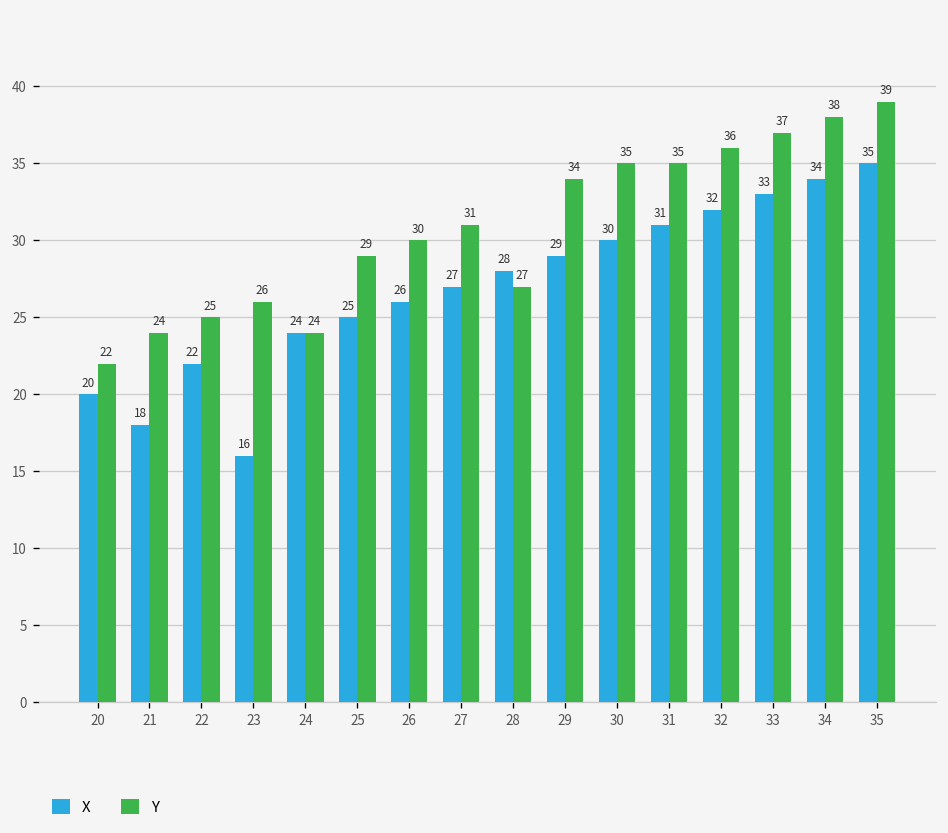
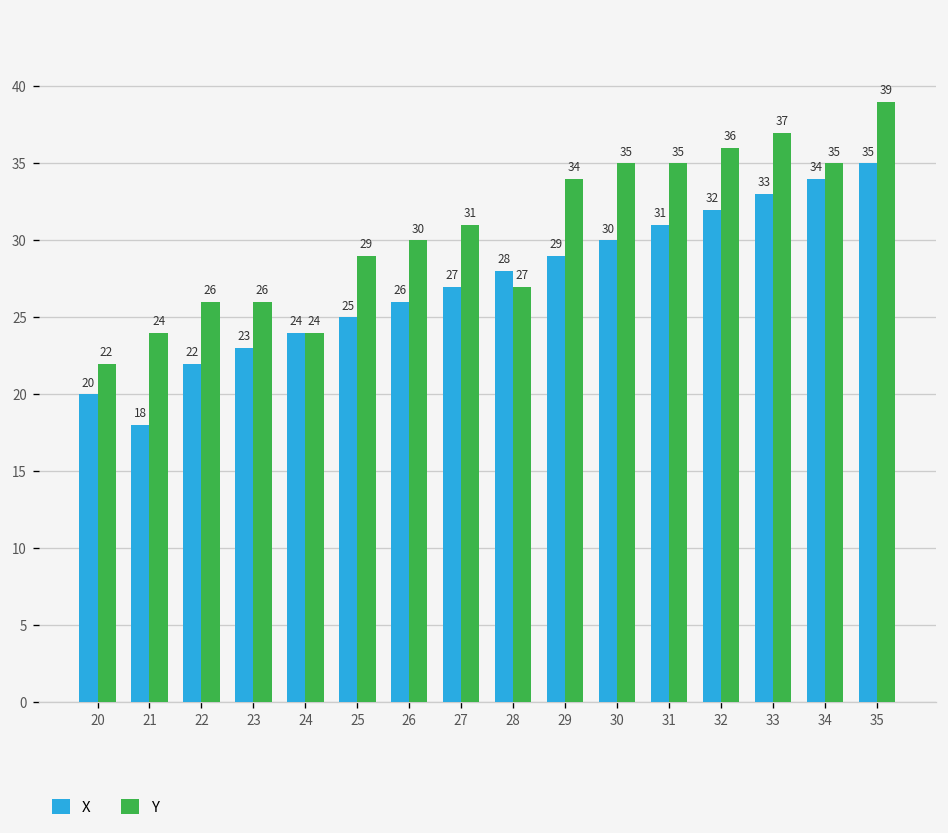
Y, 22: 25 -> 26
X, 23: 16 -> 23
Y, 34: 38 -> 35
